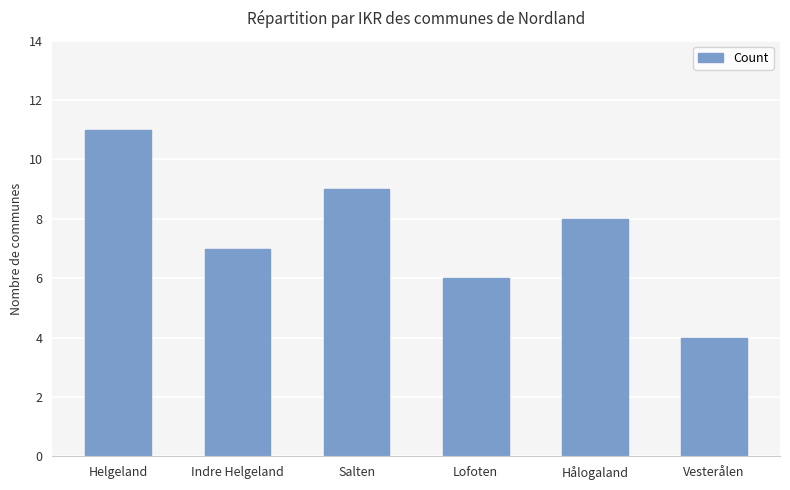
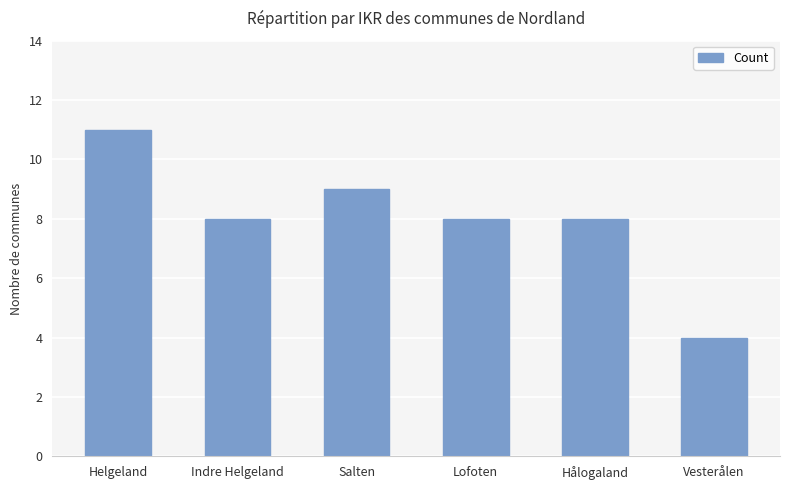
Indre Helgeland: 7 -> 8
Lofoten: 6 -> 8
